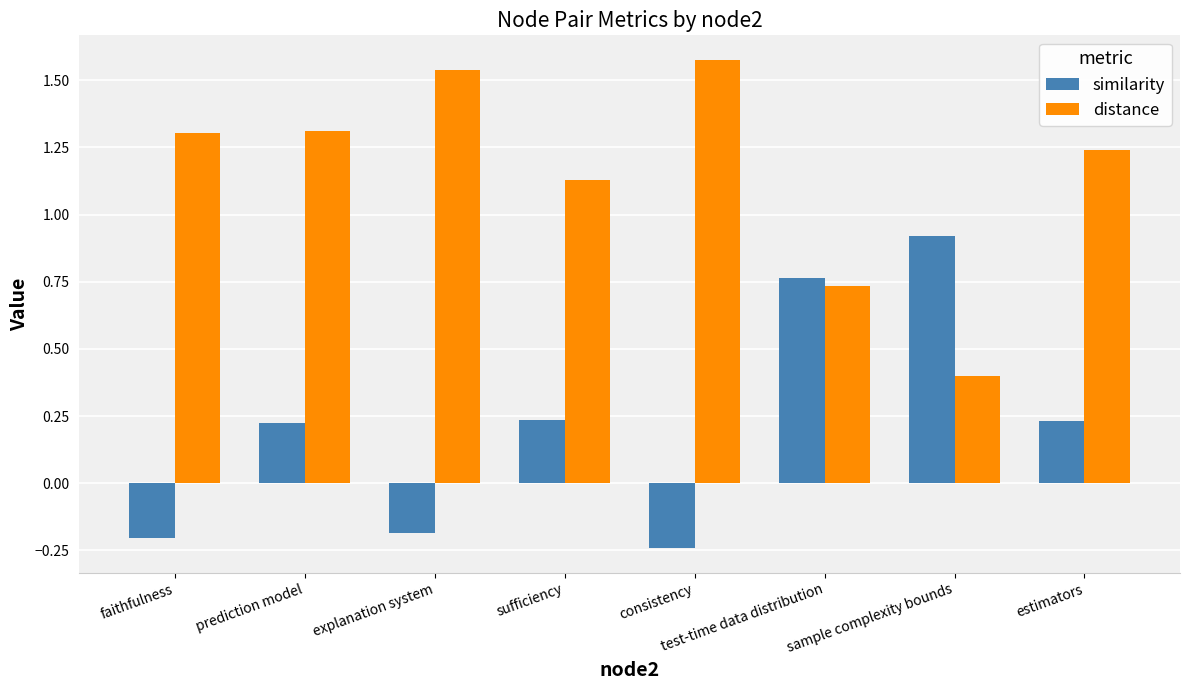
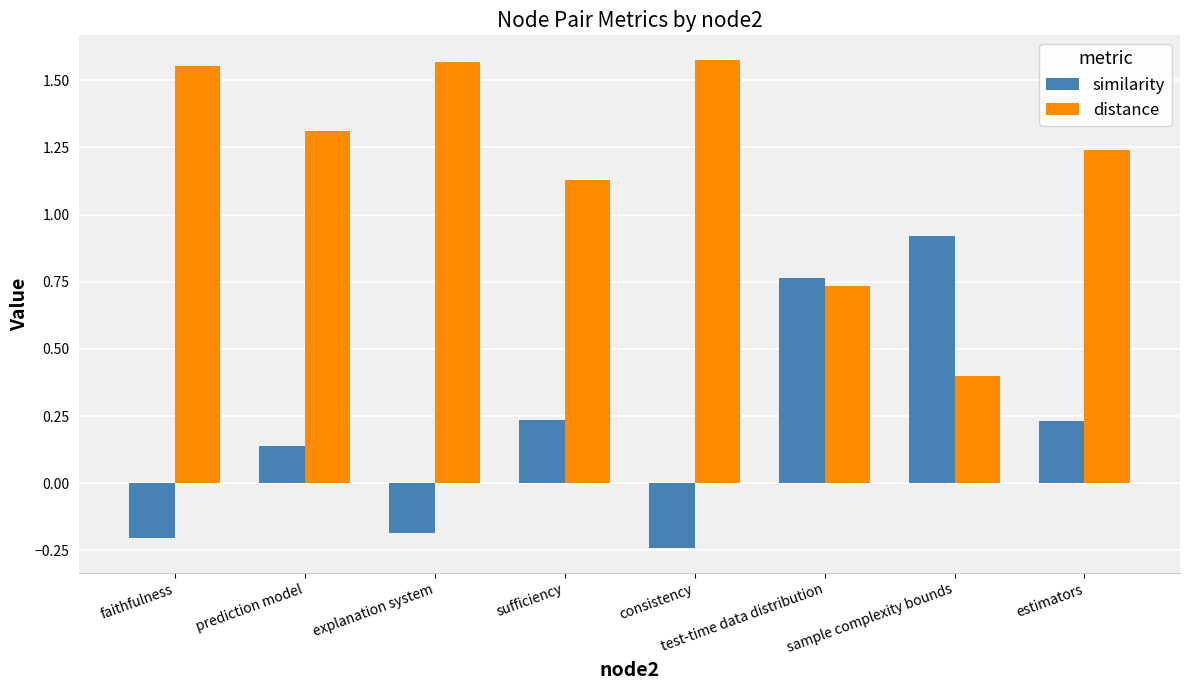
distance, faithfulness: 1.30 -> 1.55
similarity, prediction model: 0.23 -> 0.14
distance, explanation system: 1.54 -> 1.57
